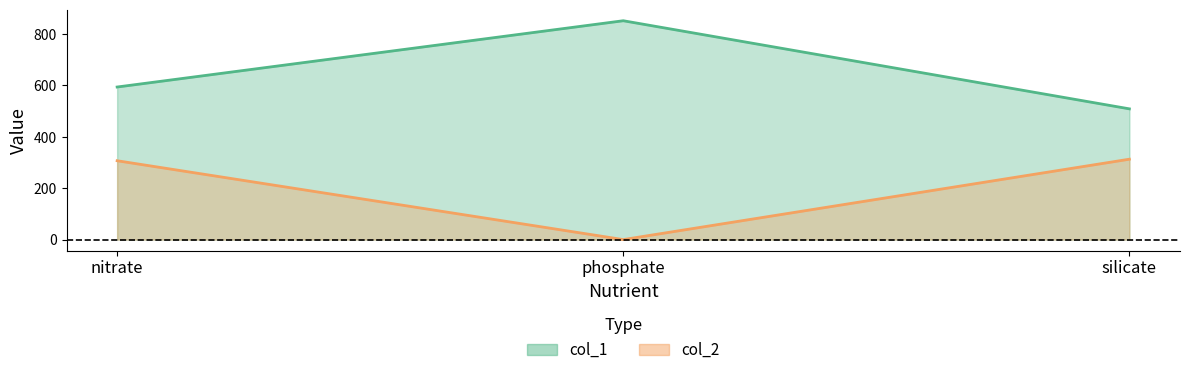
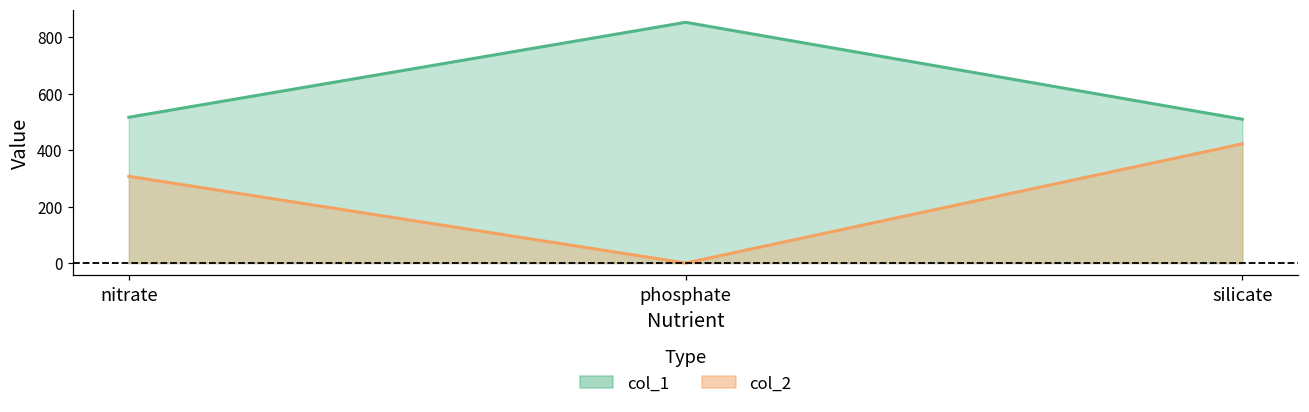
col_1, nitrate: 590 -> 520
col_2, silicate: 310 -> 420
